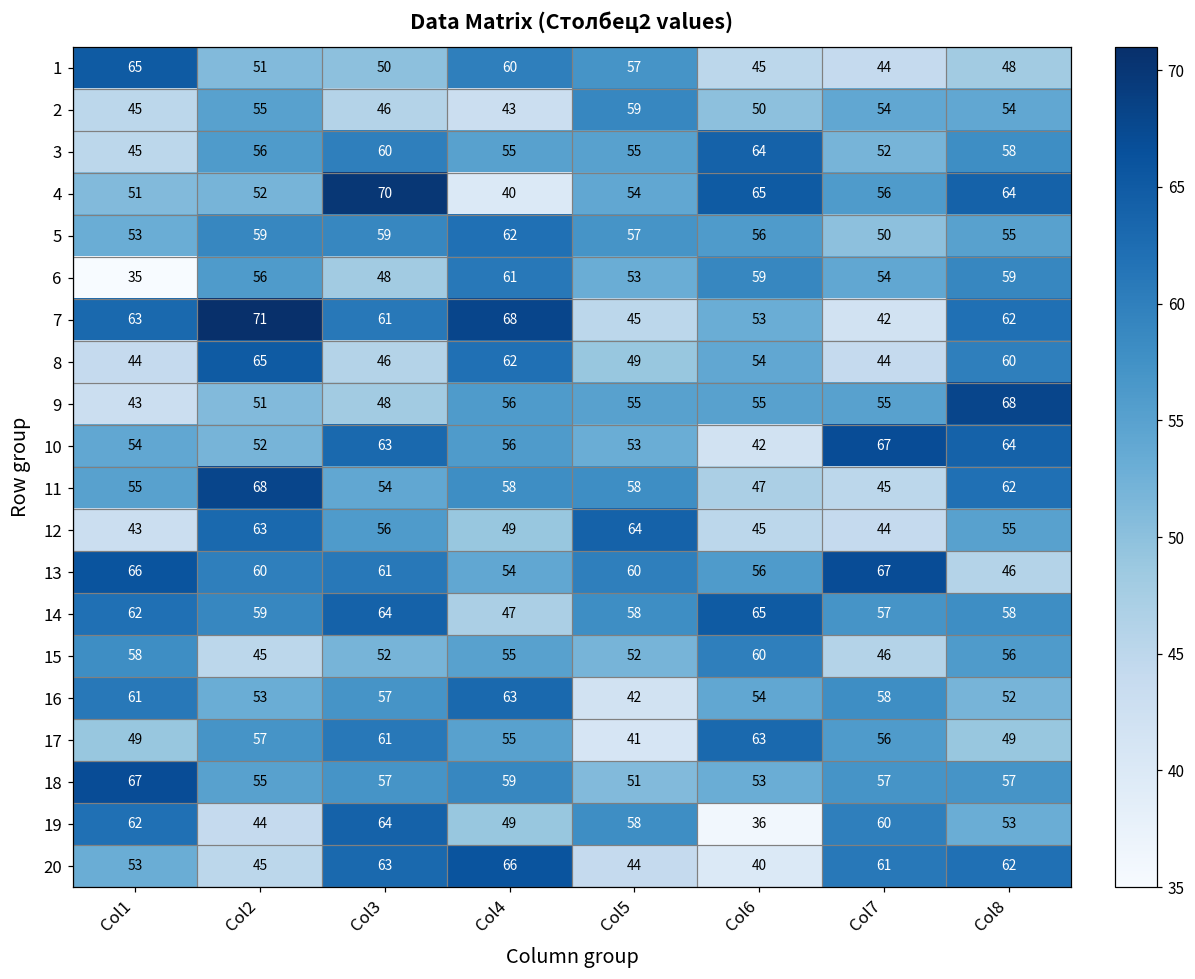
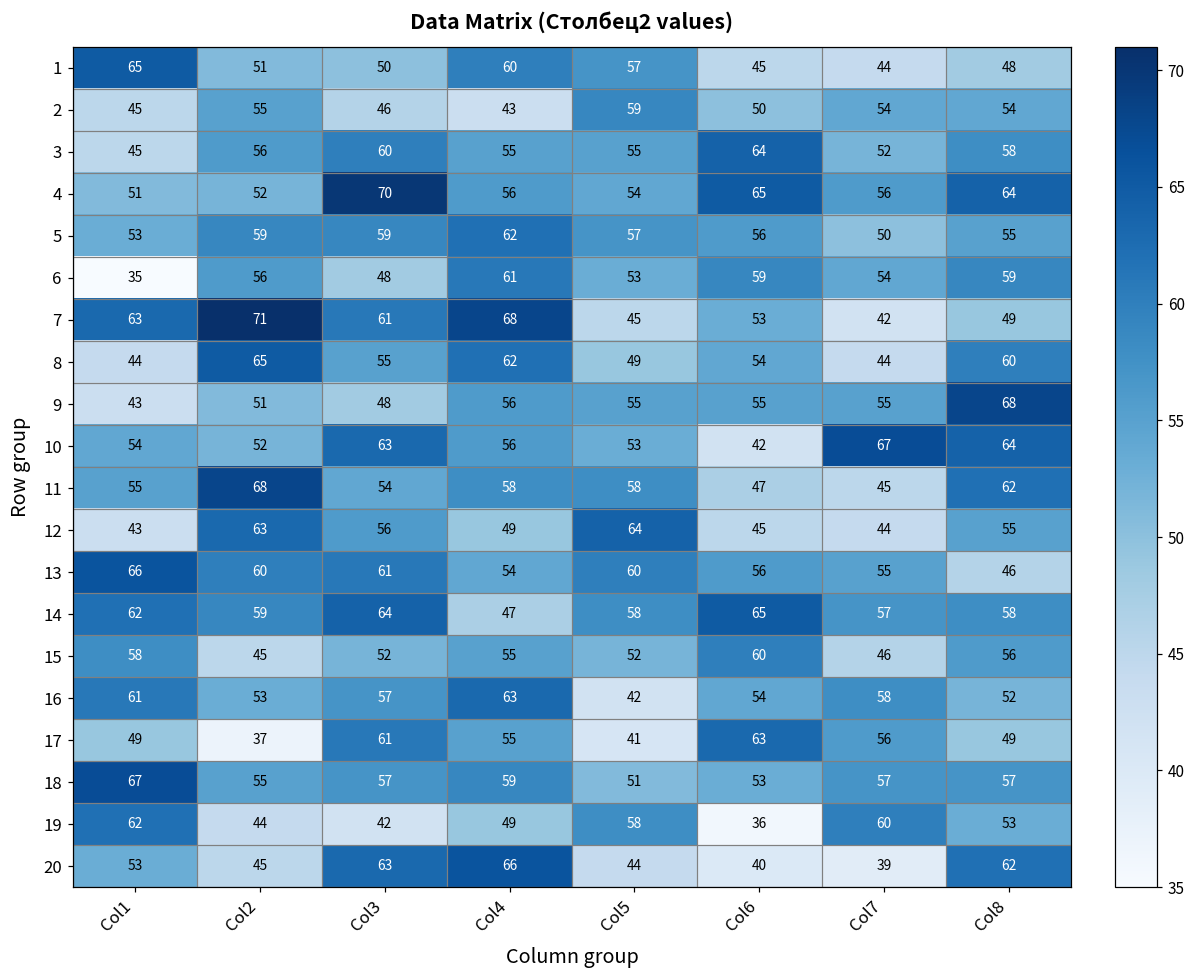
4, Col4: 40 -> 56
7, Col8: 62 -> 49
8, Col3: 46 -> 55
13, Col7: 67 -> 55
17, Col2: 57 -> 37
19, Col3: 64 -> 42
20, Col7: 61 -> 39
